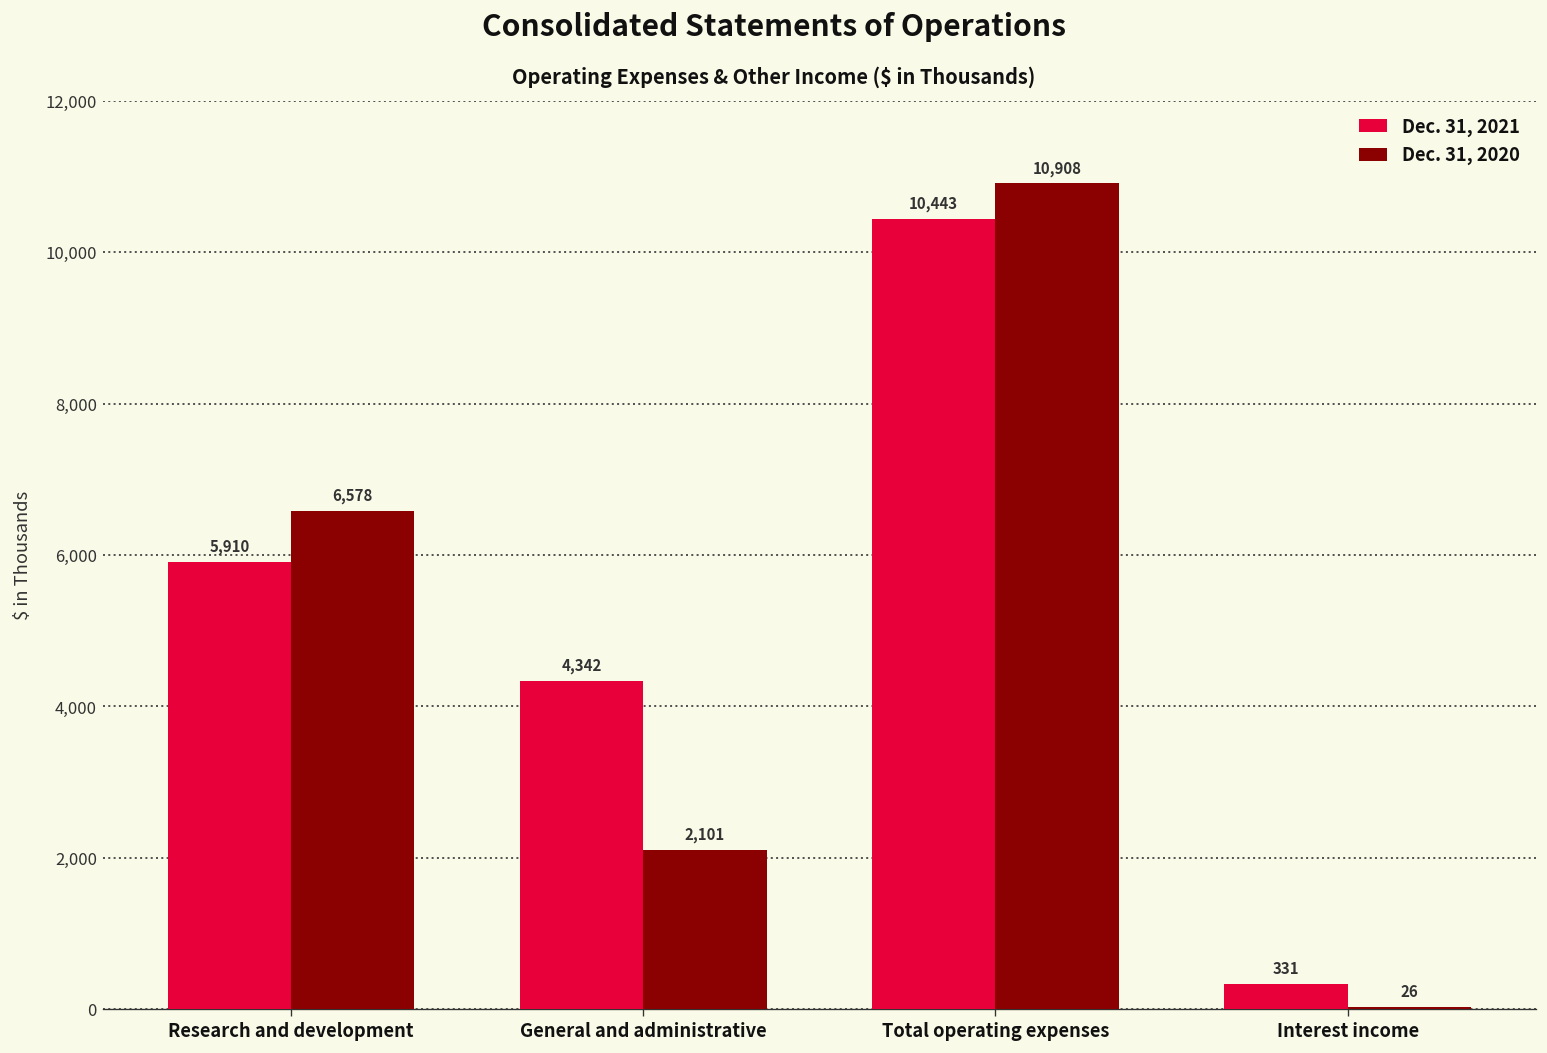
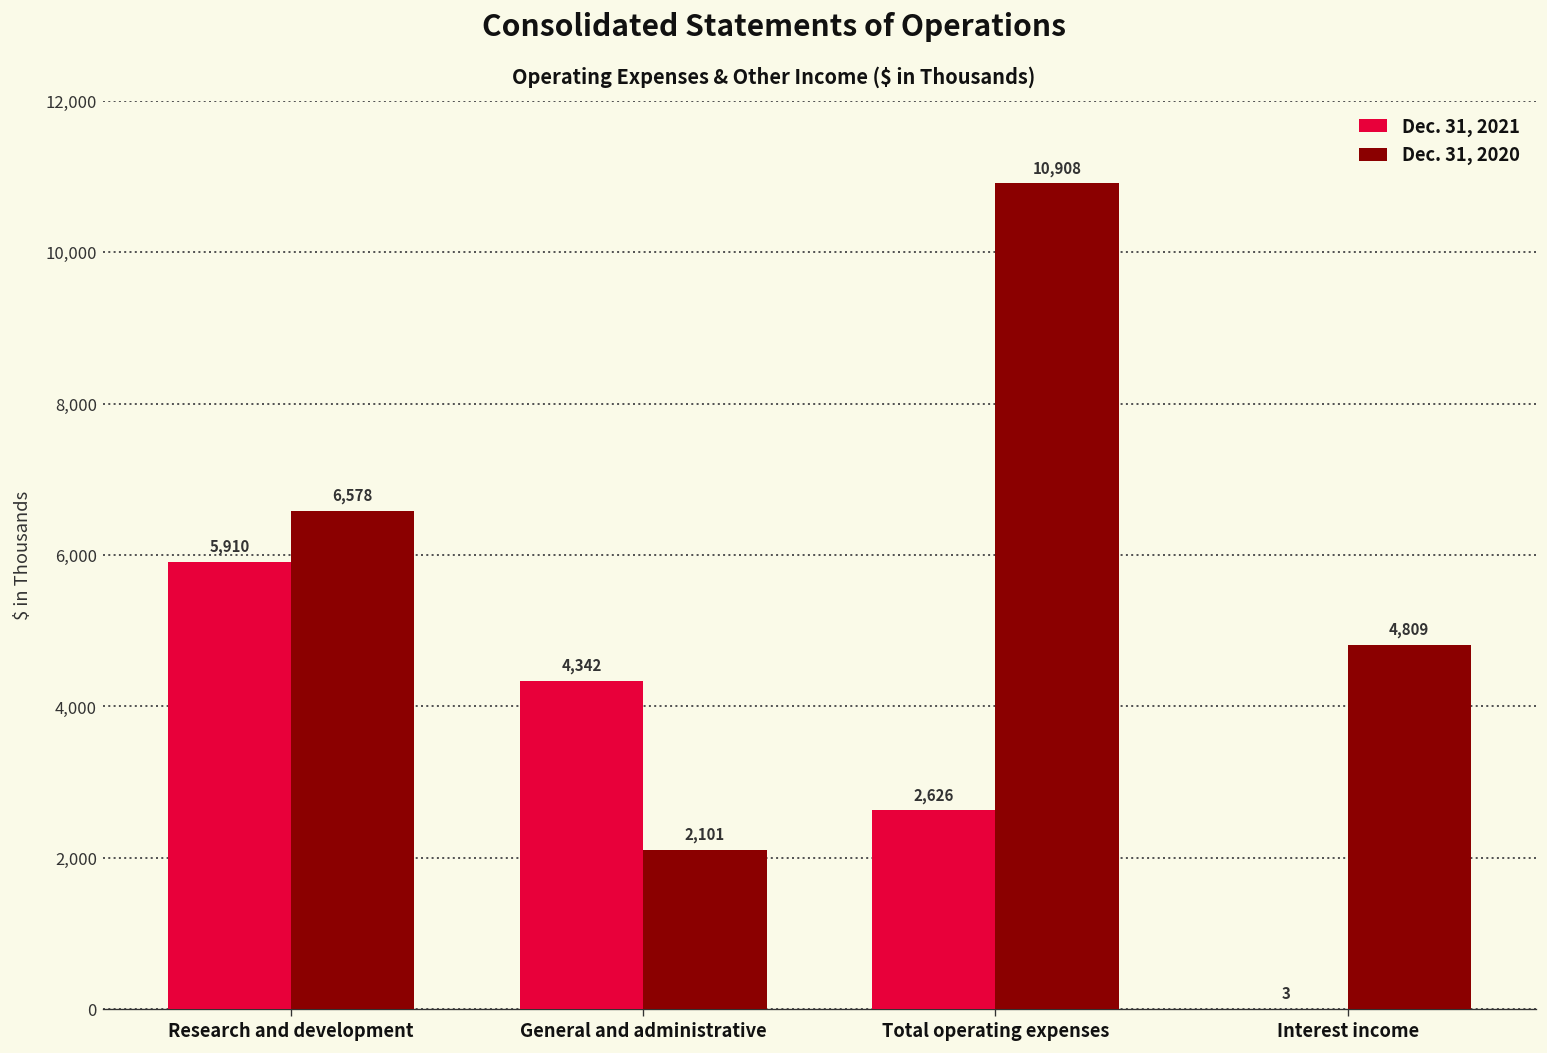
Dec. 31, 2021, Total operating expenses: 10,443 -> 2,626
Dec. 31, 2021, Interest income: 331 -> 3
Dec. 31, 2020, Interest income: 26 -> 4,809
